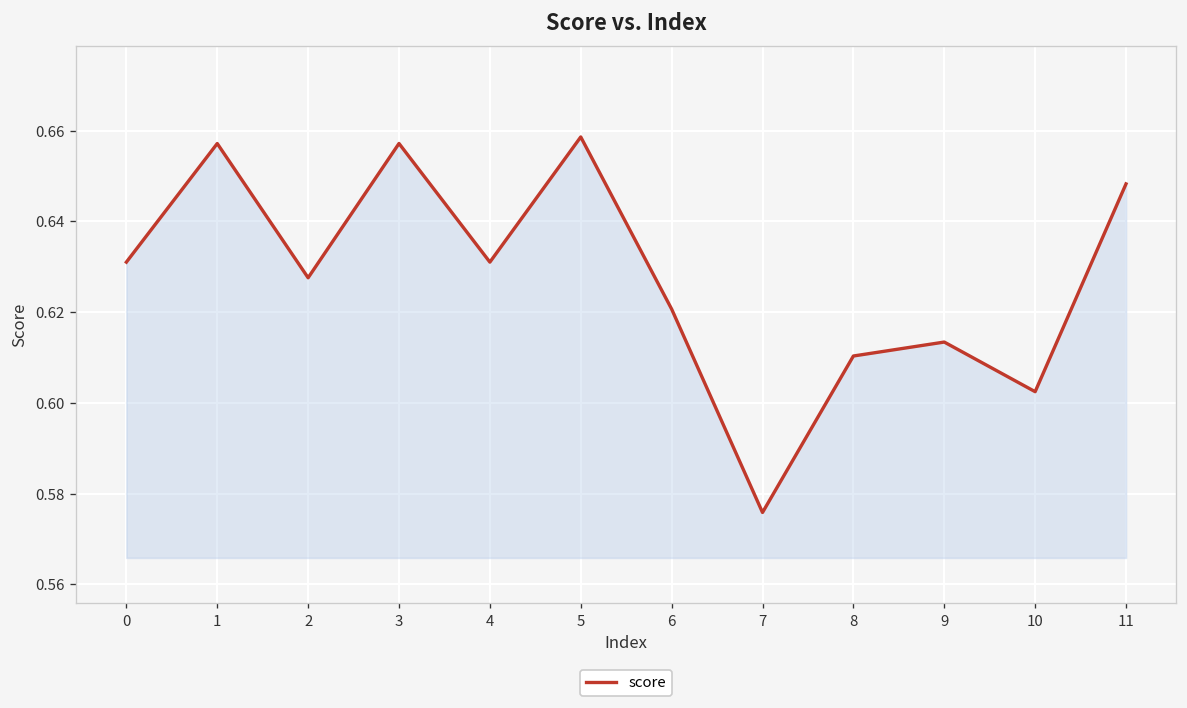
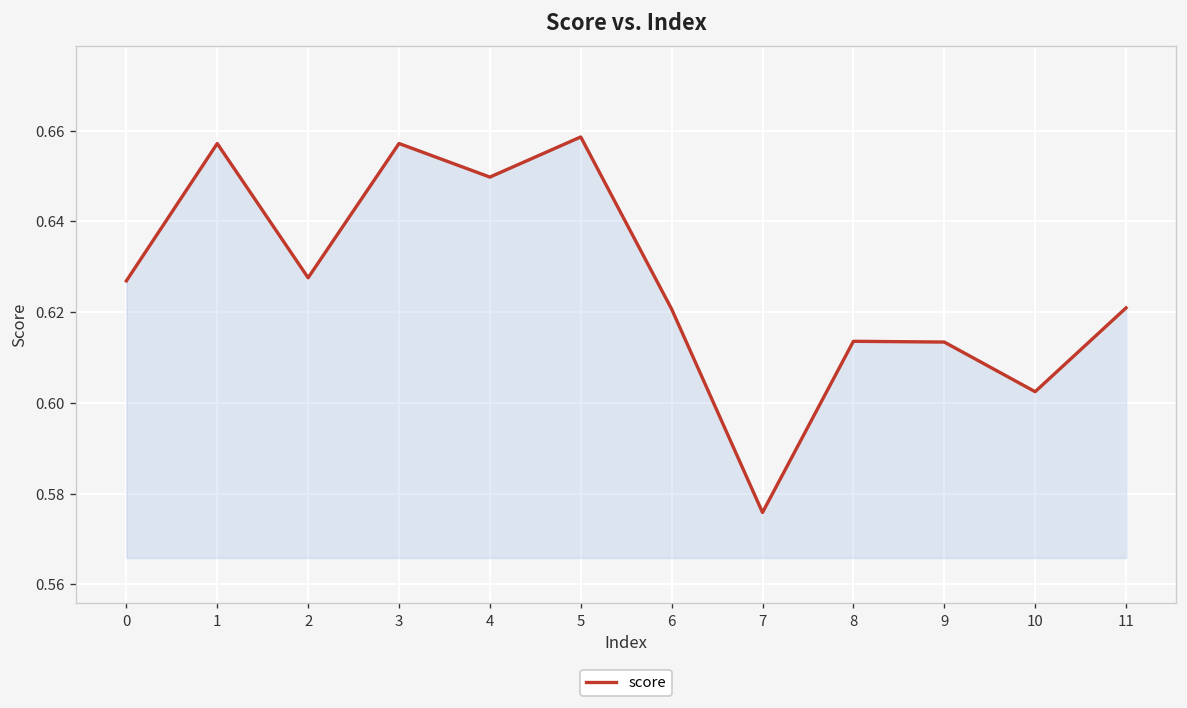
0: 0.631 -> 0.627
4: 0.631 -> 0.650
8: 0.610 -> 0.614
11: 0.648 -> 0.621
